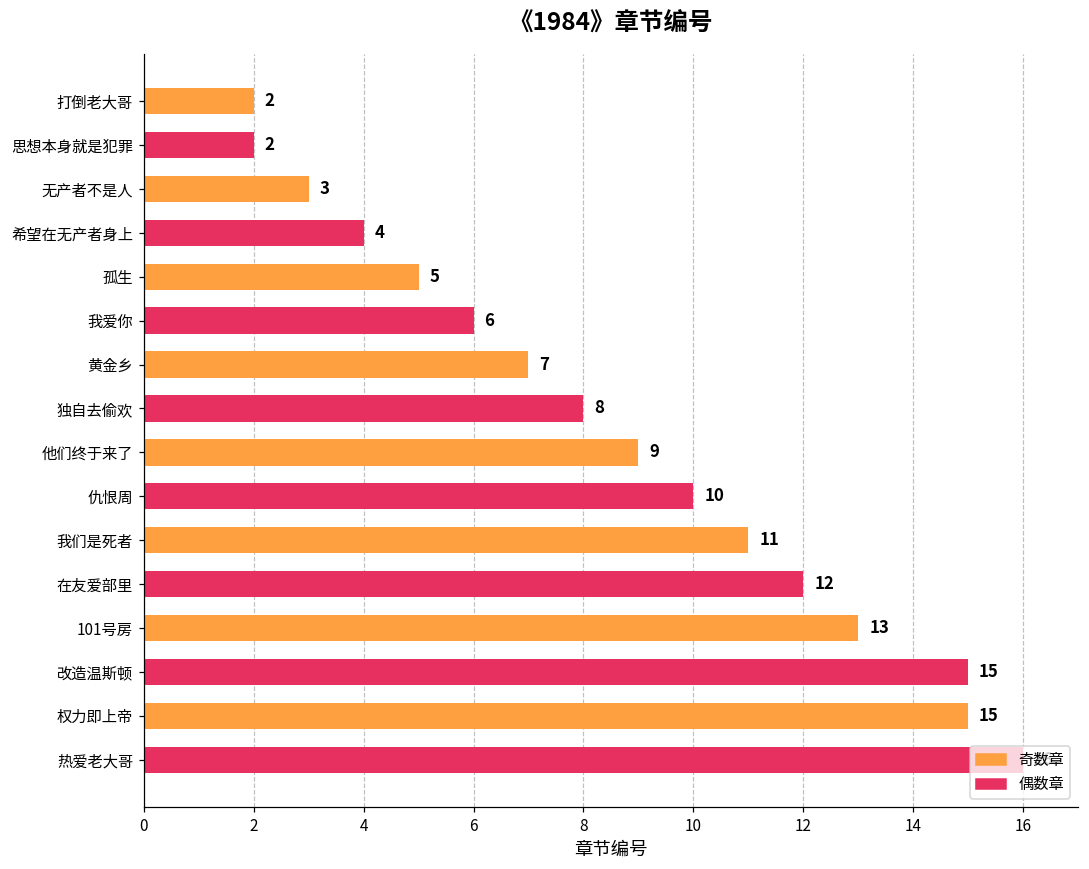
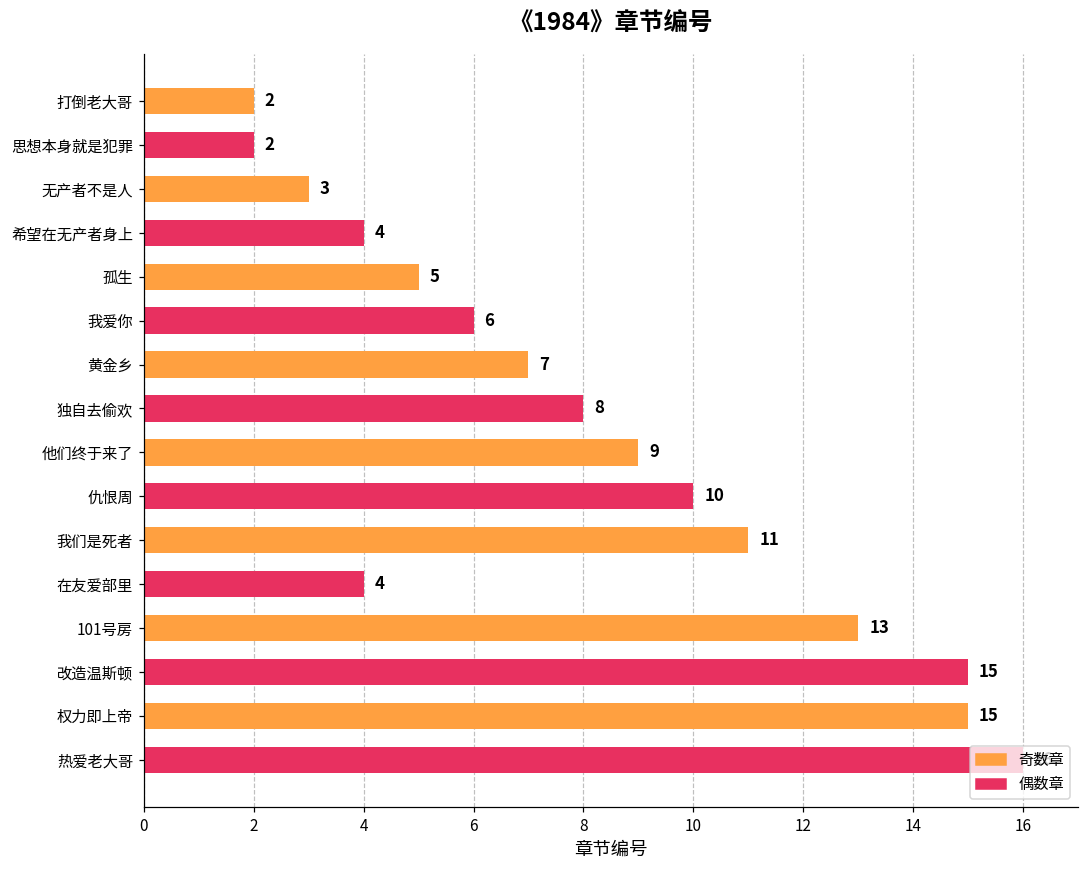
在友爱部里: 12 -> 4
